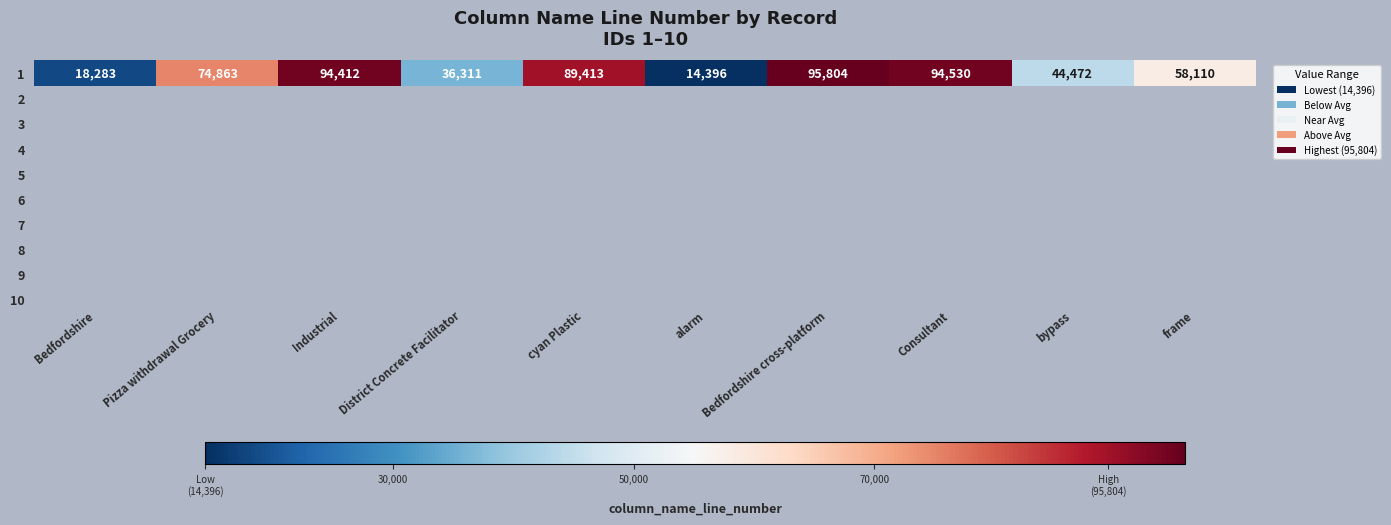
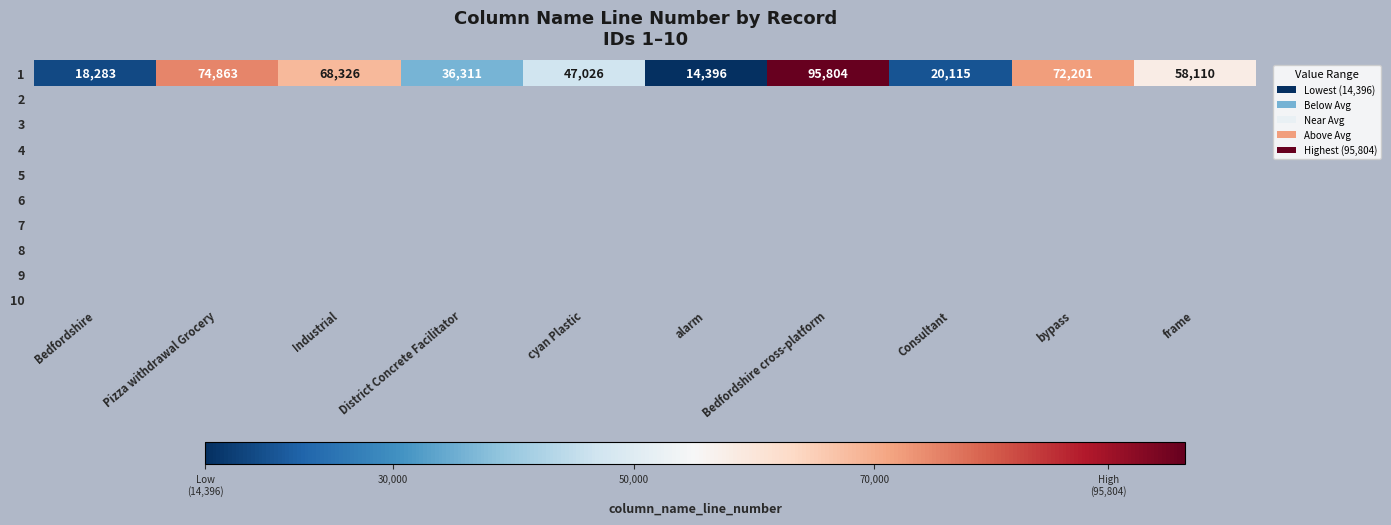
1, Industrial: 94,412 -> 68,326
1, cyan Plastic: 89,413 -> 47,026
1, Consultant: 94,530 -> 20,115
1, bypass: 44,472 -> 72,201
